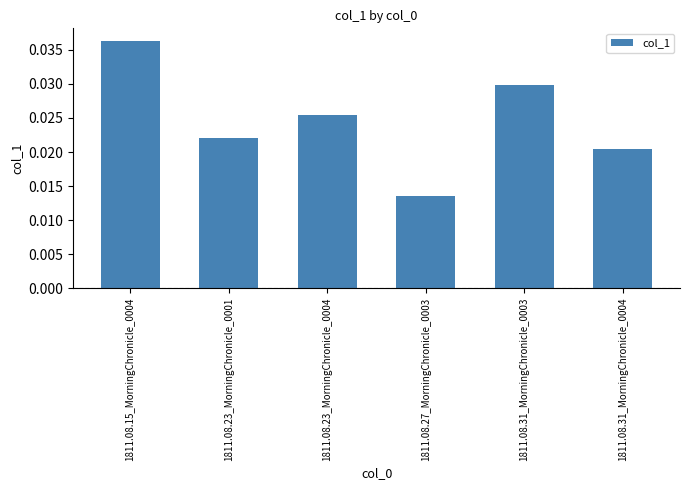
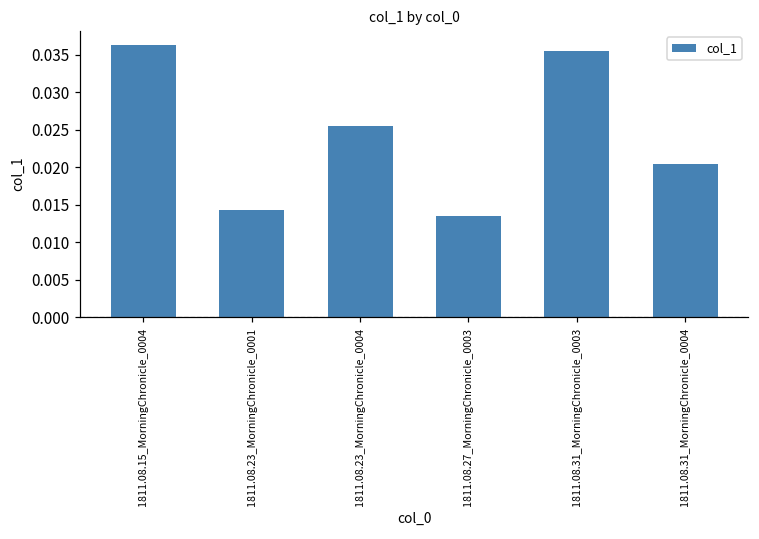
1811.08.23_MorningChronicle_0001: 0.022 -> 0.014
1811.08.31_MorningChronicle_0003: 0.030 -> 0.035
